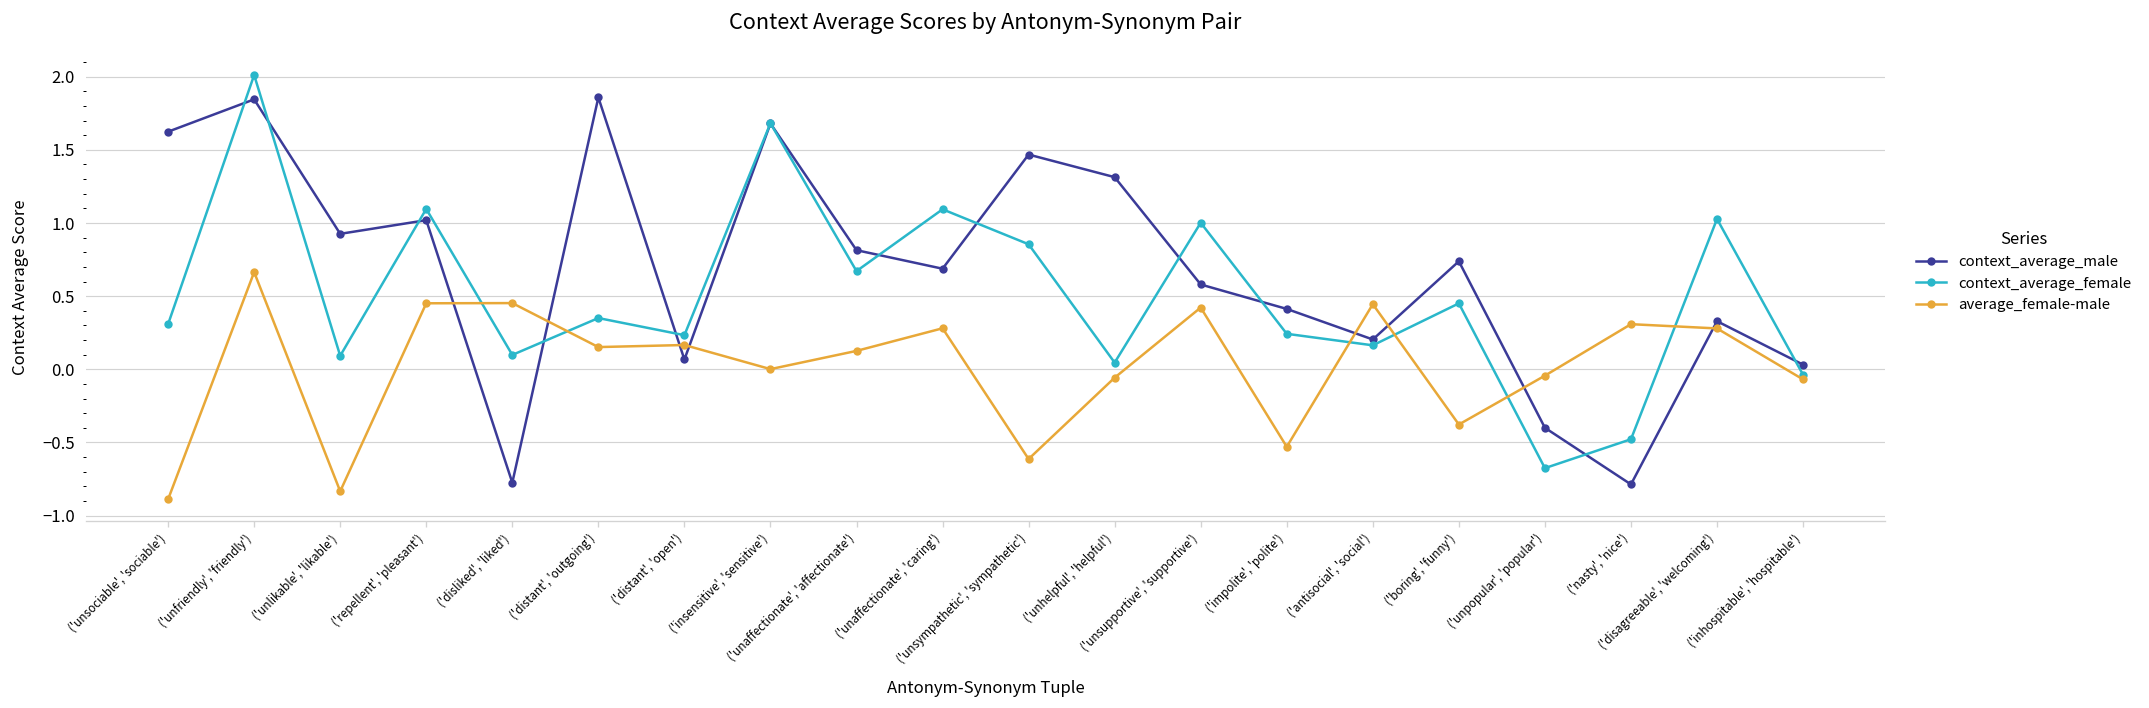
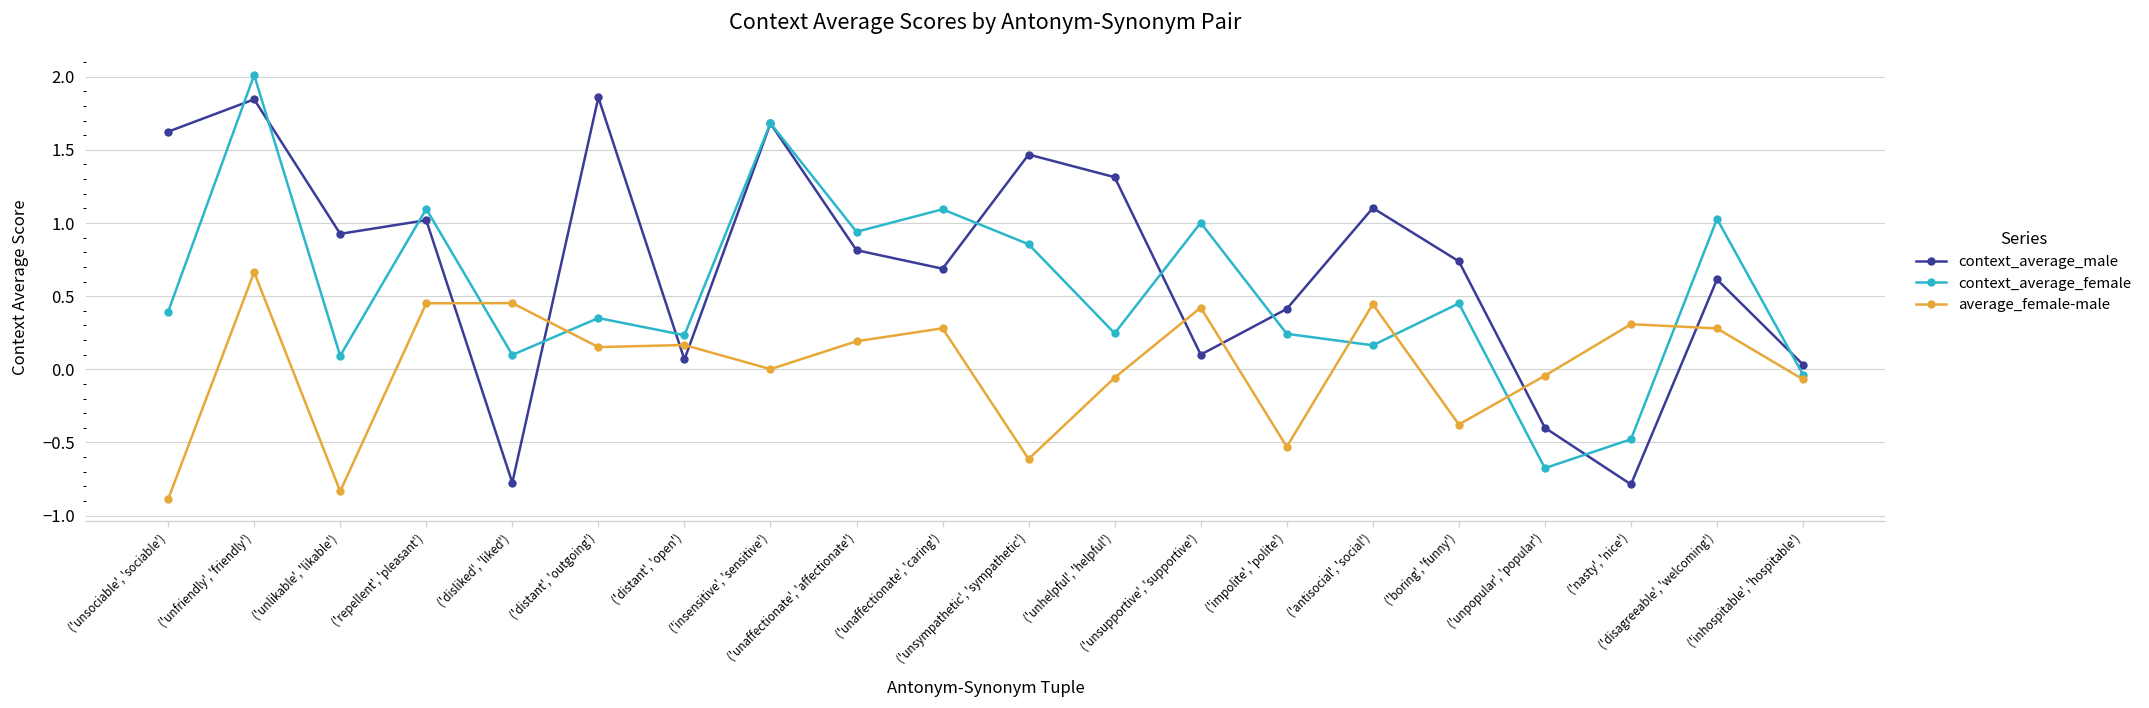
context_average_female, ('unsociable', 'sociable'): 0.31 -> 0.39
context_average_female, ('unaffectionate', 'affectionate'): 0.67 -> 0.94
average_female-male, ('unaffectionate', 'affectionate'): 0.13 -> 0.19
context_average_female, ('unhelpful', 'helpful'): 0.05 -> 0.25
context_average_male, ('unsupportive', 'supportive'): 0.58 -> 0.10
context_average_male, ('antisocial', 'social'): 0.20 -> 1.10
context_average_male, ('disagreeable', 'welcoming'): 0.33 -> 0.61
